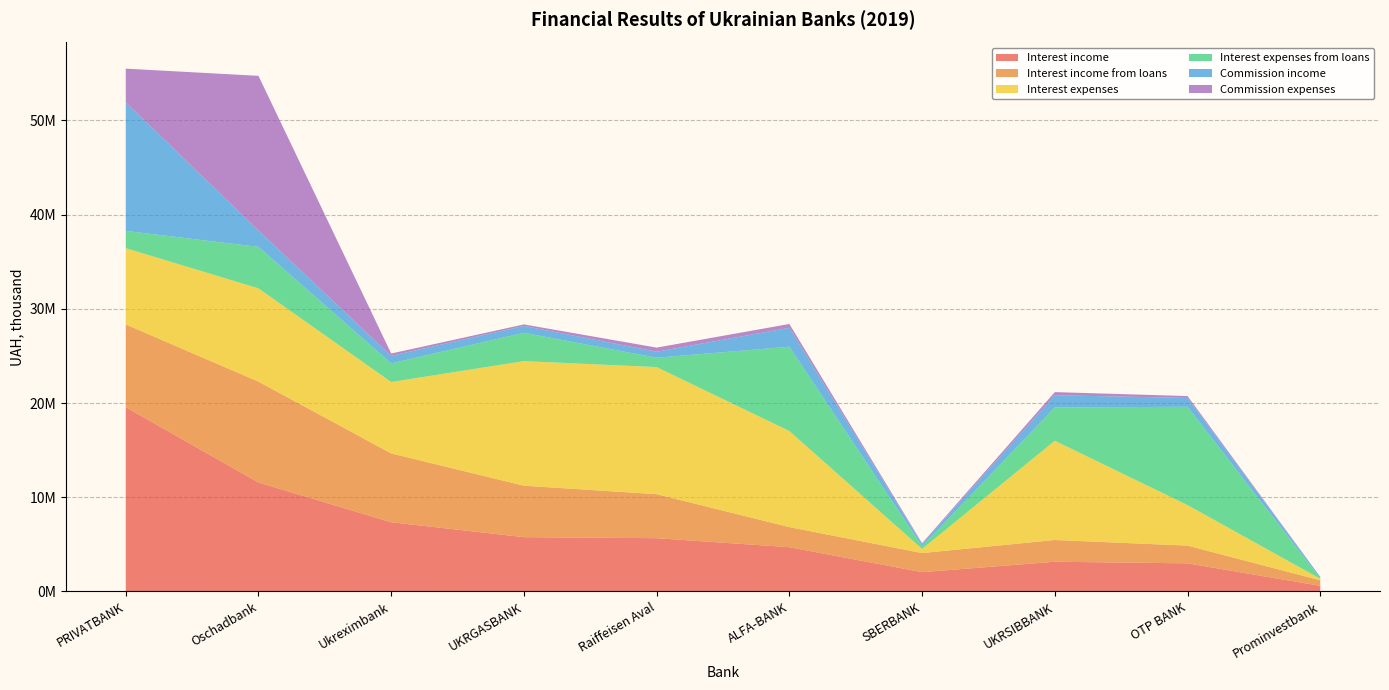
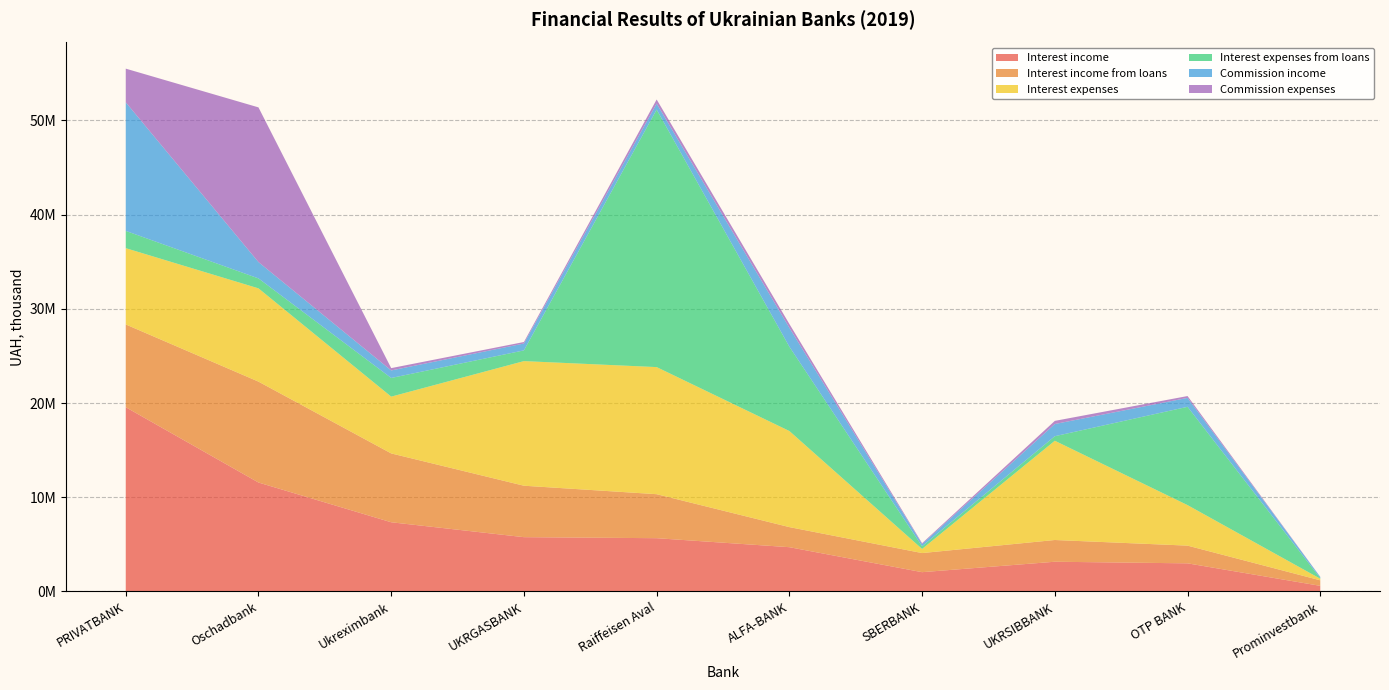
Interest expenses from loans, Oschadbank: 4000000 -> 1000000
Interest expenses, Ukreximbank: 8000000 -> 6000000
Interest expenses from loans, UKRGASBANK: 3000000 -> 1000000
Interest expenses from loans, Raiffeisen Aval: 1000000 -> 27000000
Interest expenses from loans, UKRSIBBANK: 4000000 -> 0
